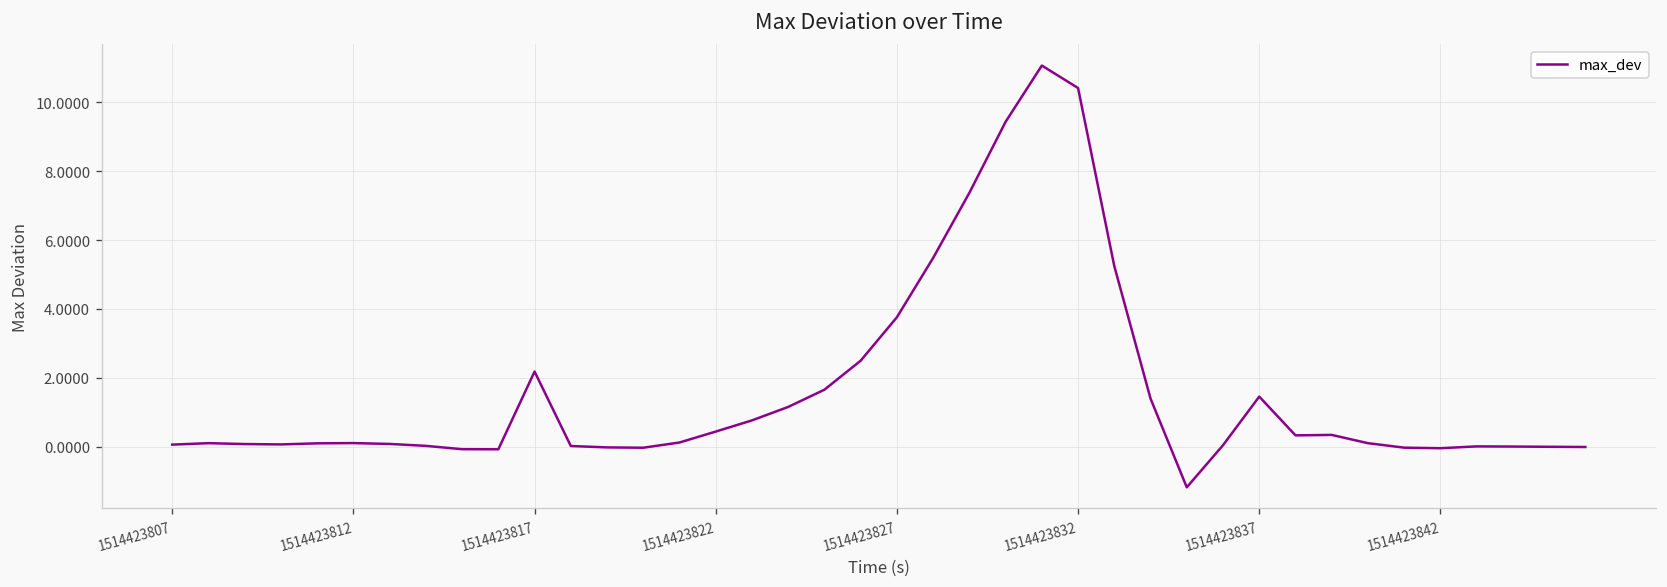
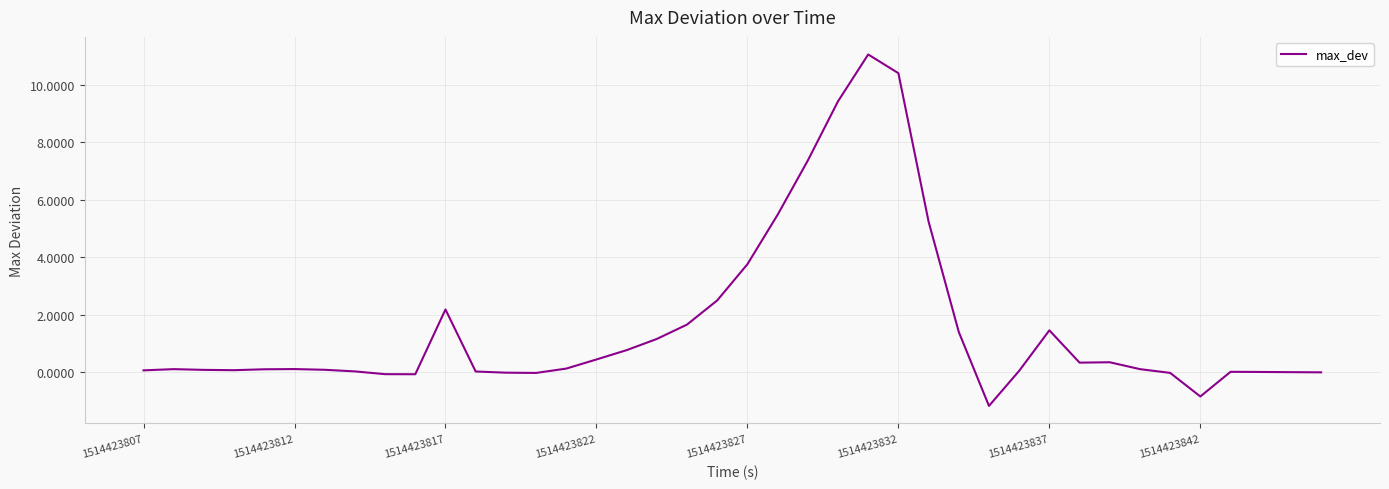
1514423842: 0.0 -> -0.8
